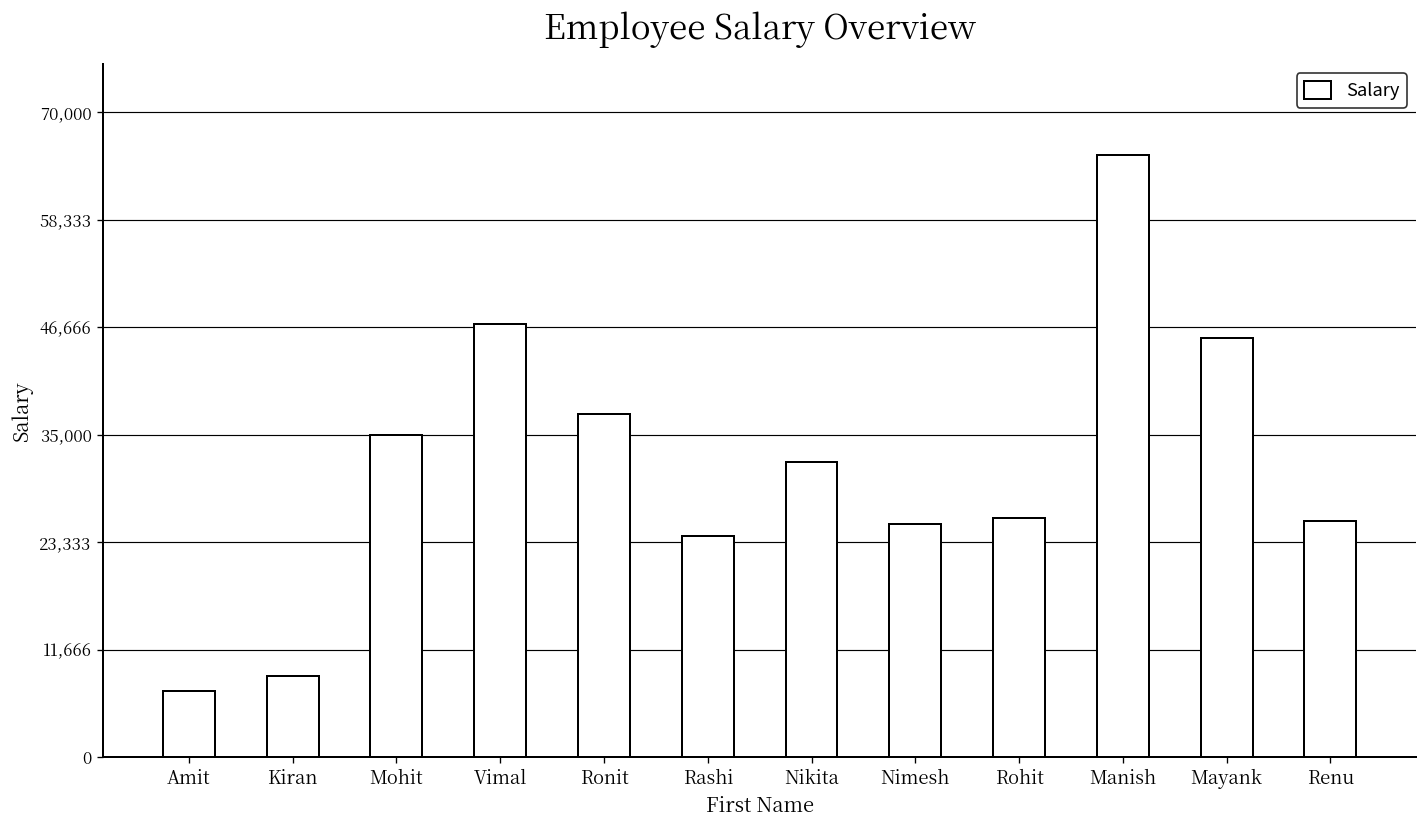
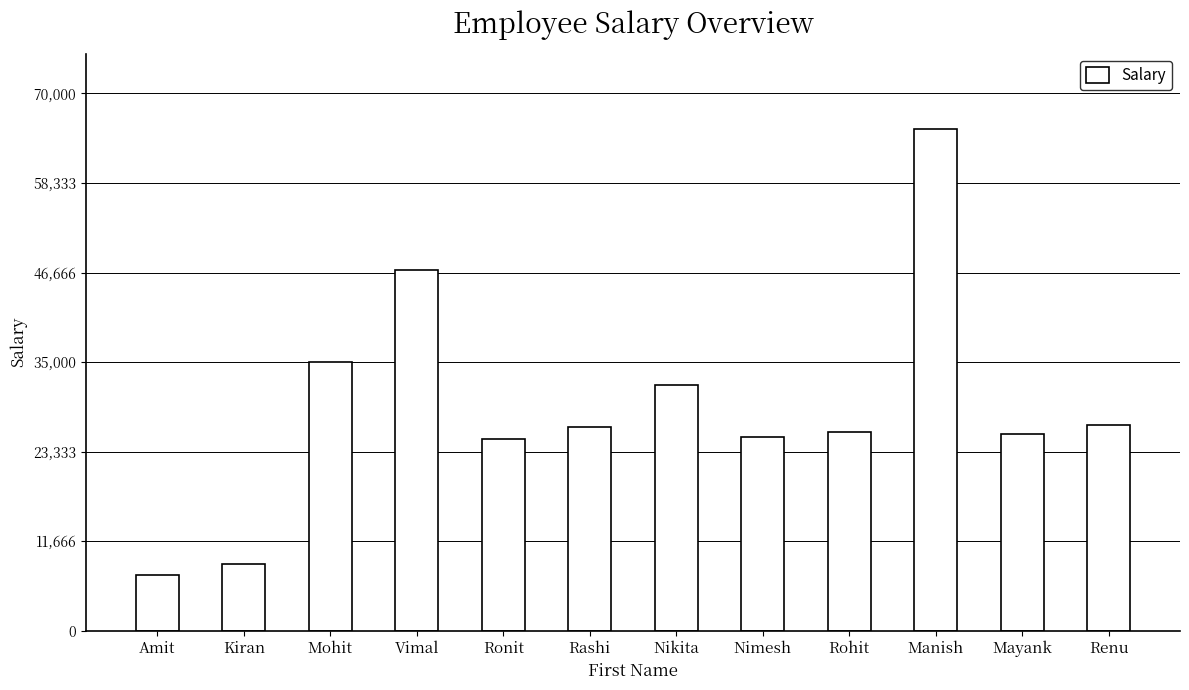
Ronit: 37,000 -> 25,000
Rashi: 24,000 -> 27,000
Mayank: 45,000 -> 26,000
Renu: 26,000 -> 27,000
